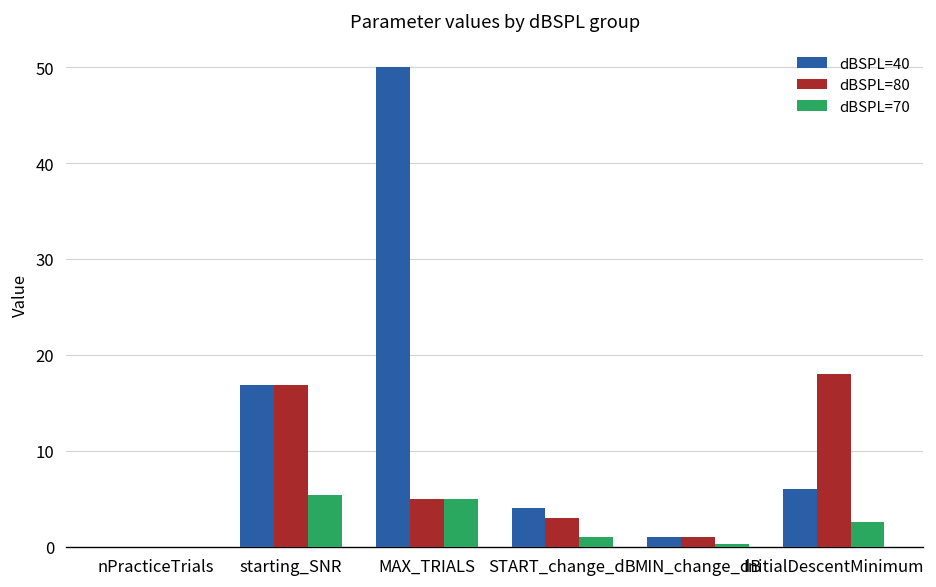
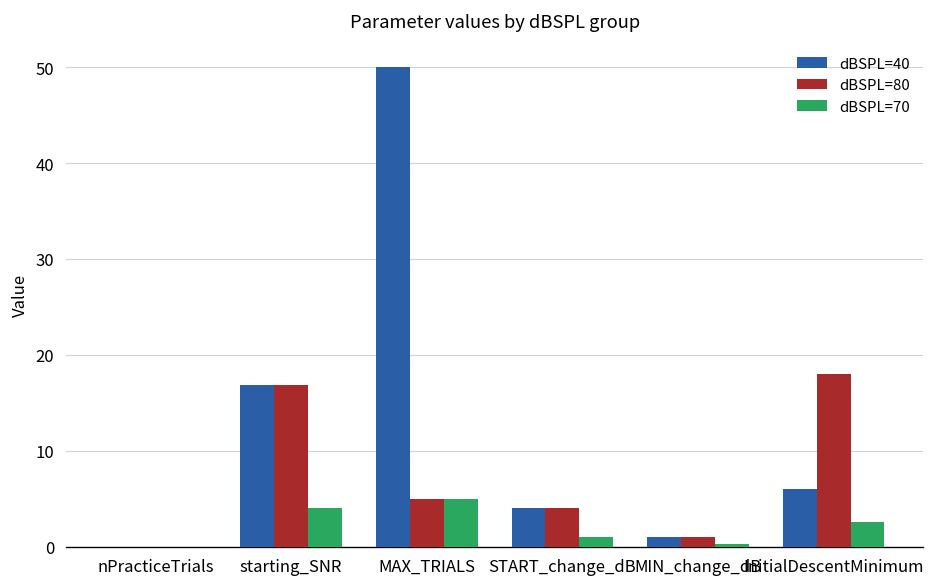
dBSPL=70, starting_SNR: 5 -> 4
dBSPL=80, START_change_dB: 3 -> 4
